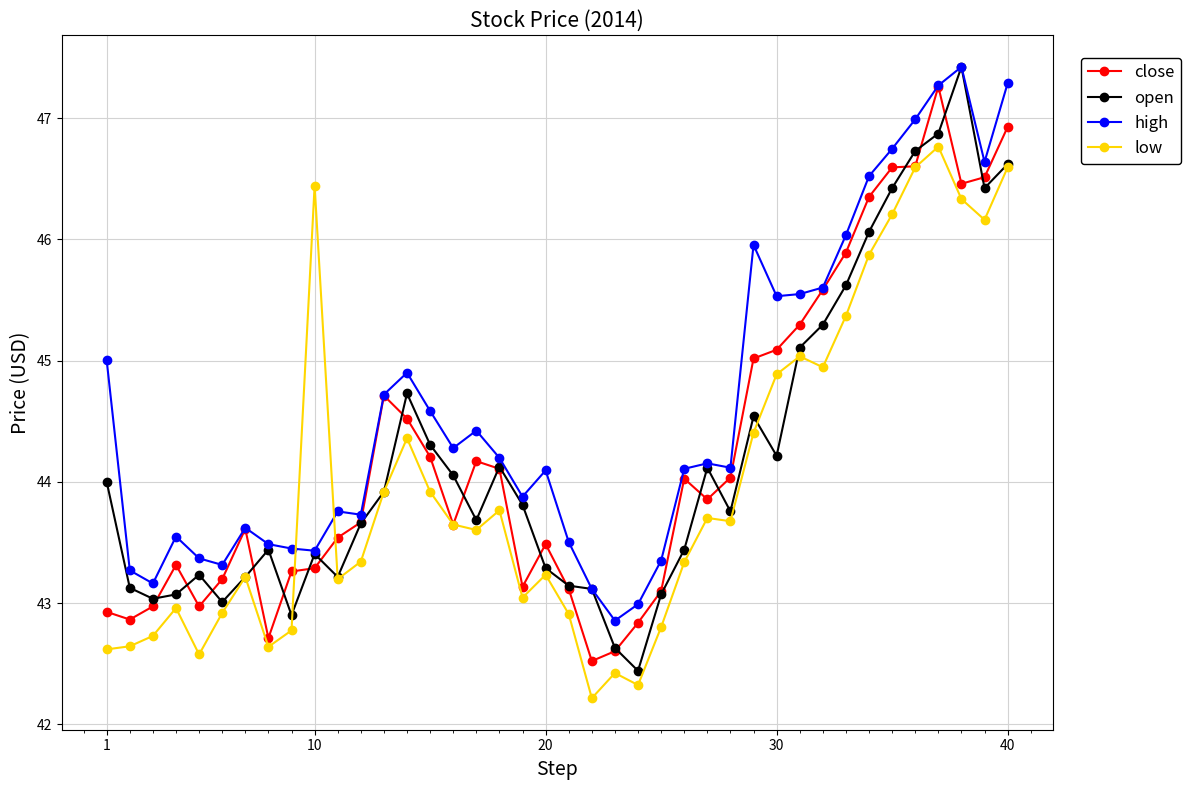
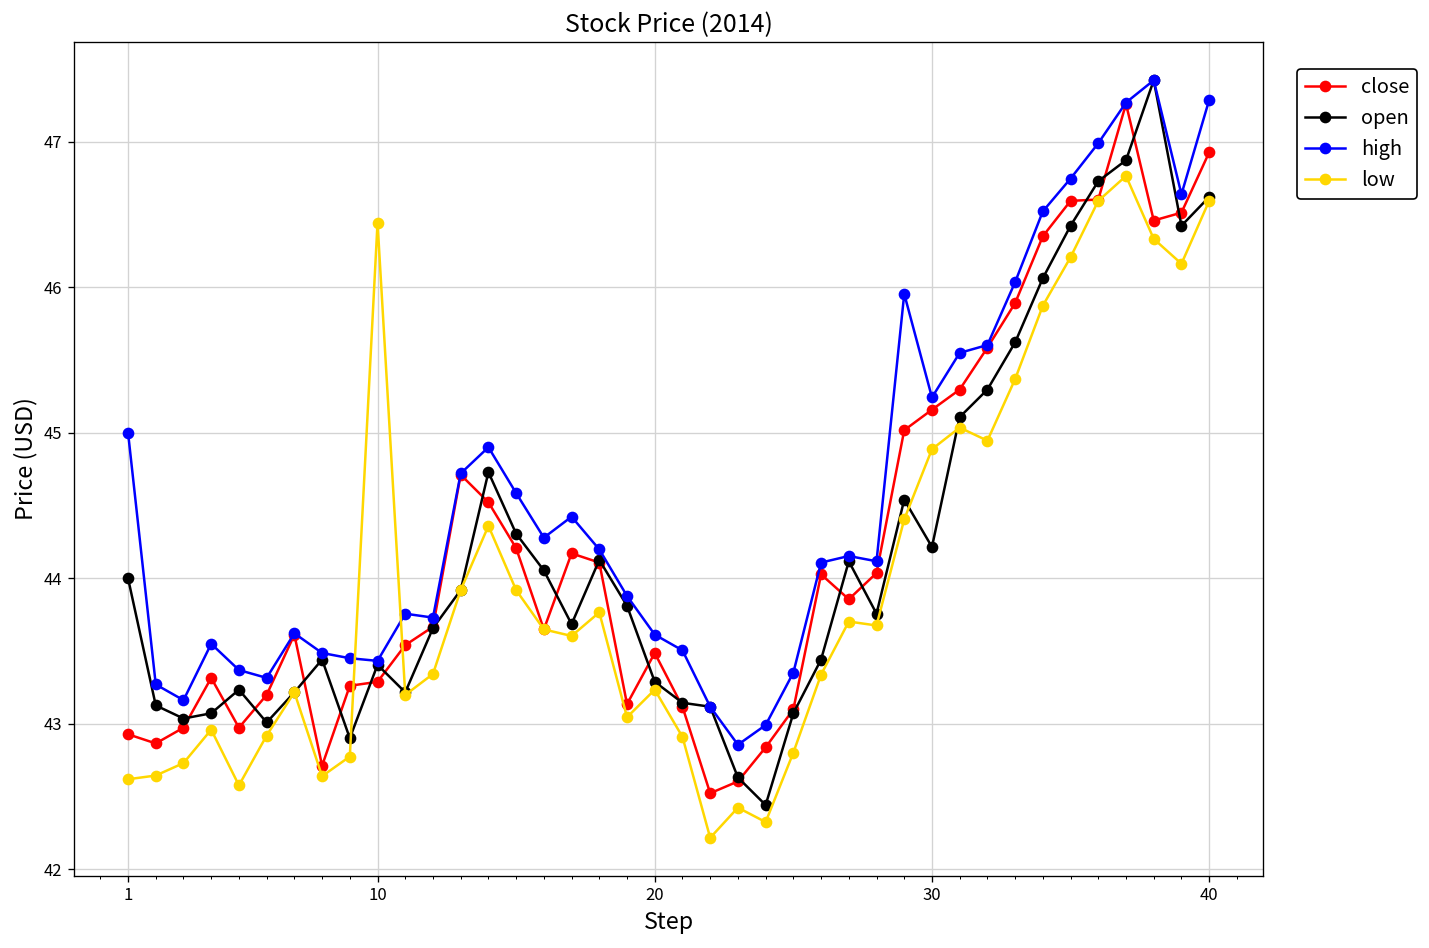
high, 20: 44.09 -> 43.61
close, 30: 45.09 -> 45.16
high, 30: 45.53 -> 45.24
